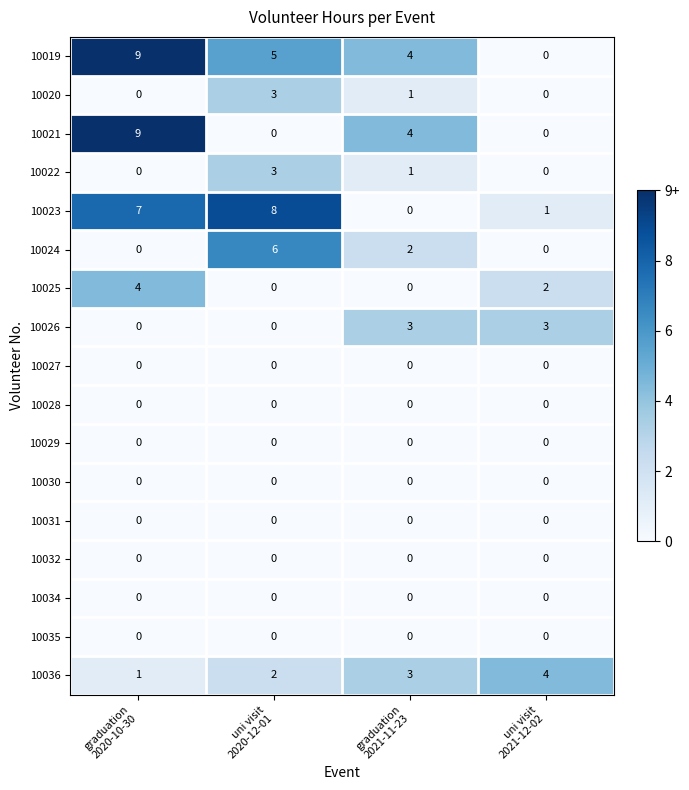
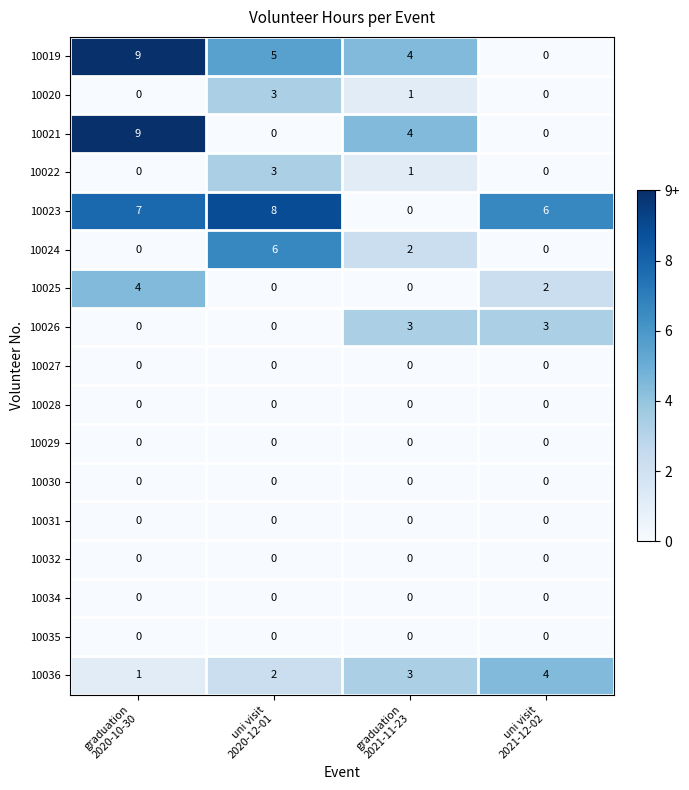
10023, uni visit 2021-12-02: 1 -> 6
